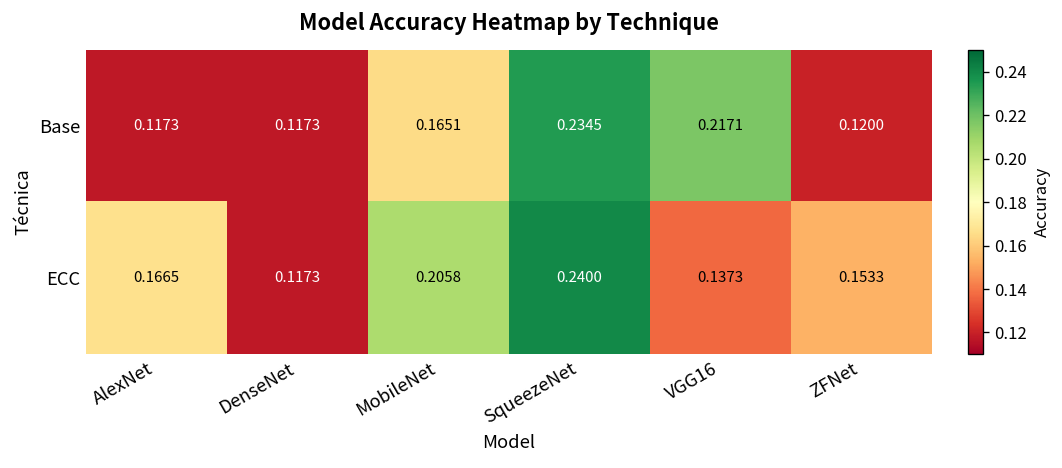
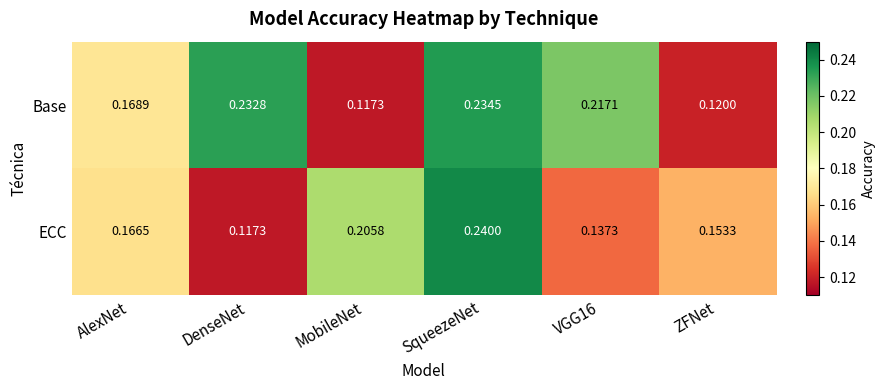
Base, AlexNet: 0.1173 -> 0.1689
Base, DenseNet: 0.1173 -> 0.2328
Base, MobileNet: 0.1651 -> 0.1173
